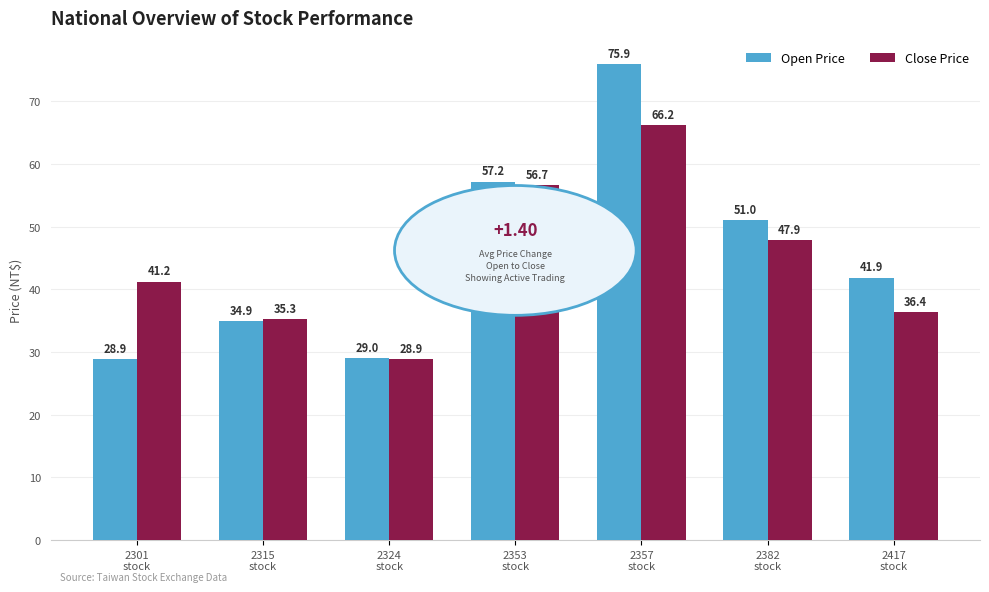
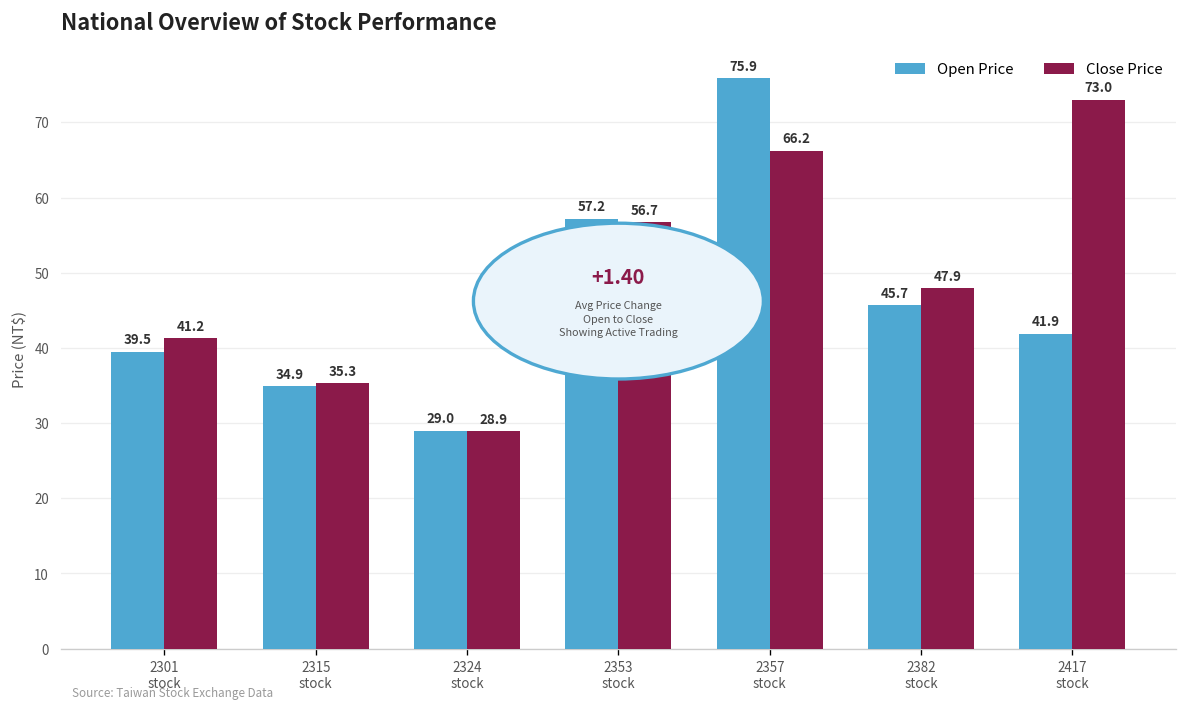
Open Price, 2301 stock: 28.9 -> 39.5
Open Price, 2382 stock: 51.0 -> 45.7
Close Price, 2417 stock: 36.4 -> 73.0
